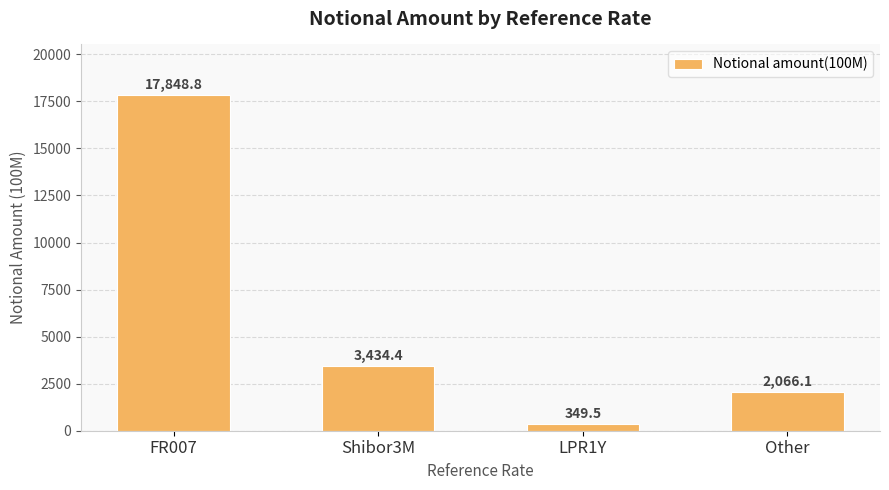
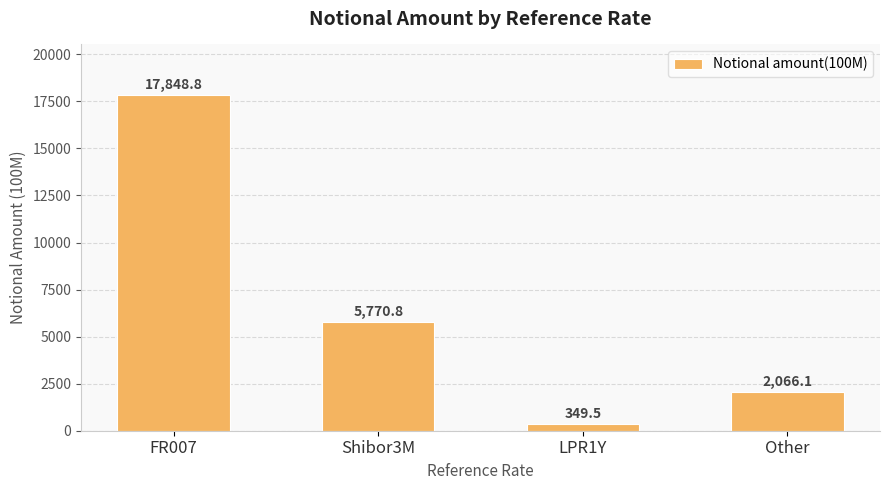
Shibor3M: 3,434.4 -> 5,770.8
